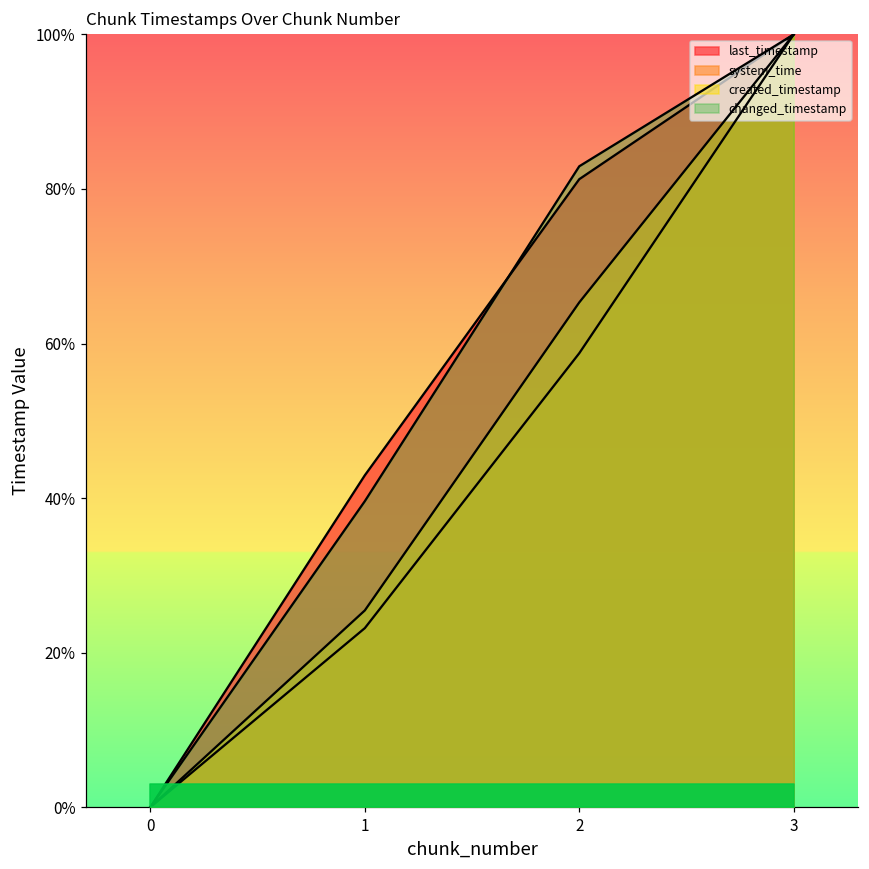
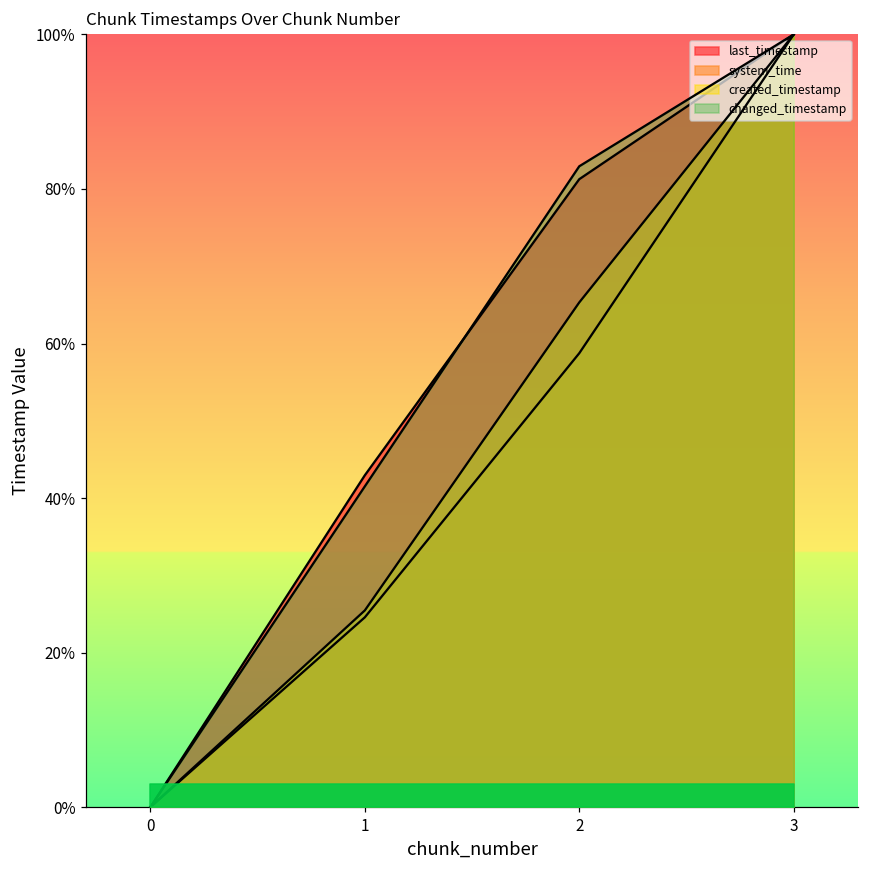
system_time, 1: 23% -> 25%
changed_timestamp, 1: 40% -> 42%
